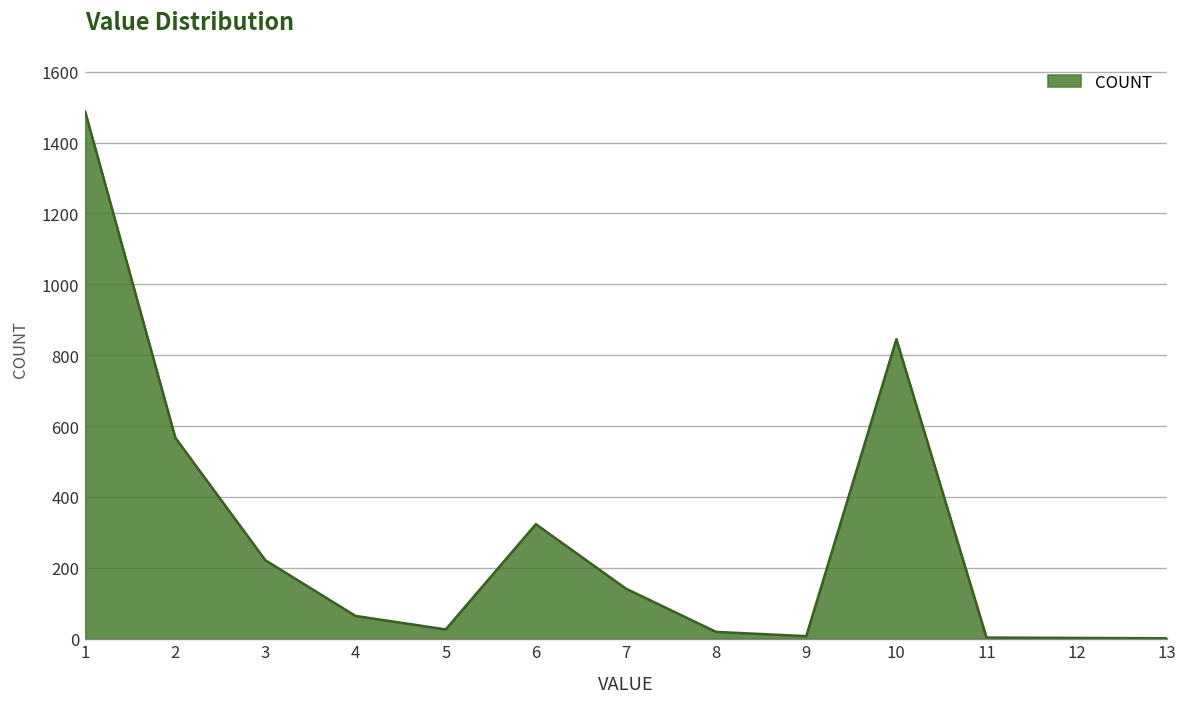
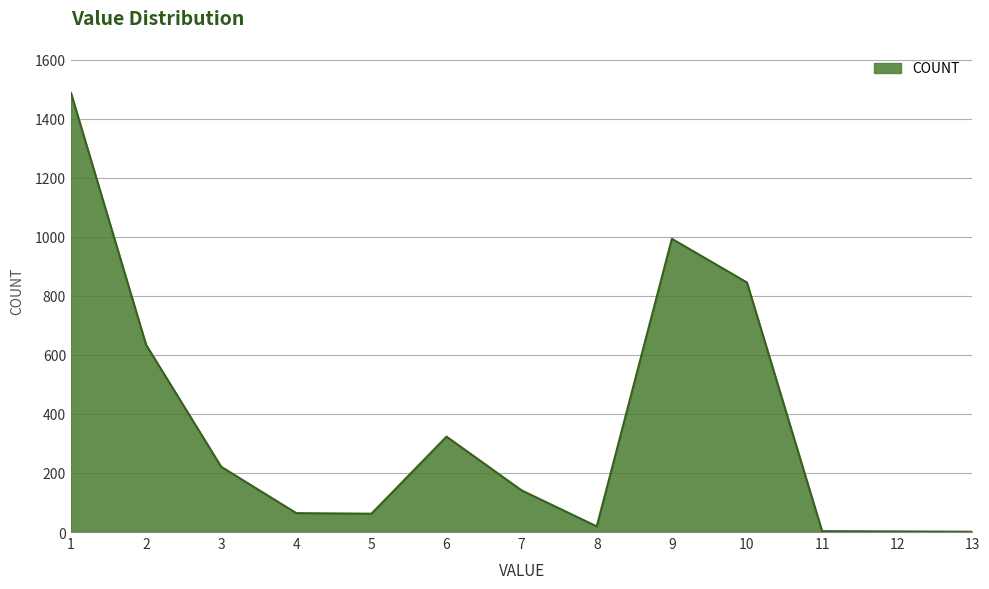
2: 570 -> 630
5: 30 -> 60
9: 10 -> 990
